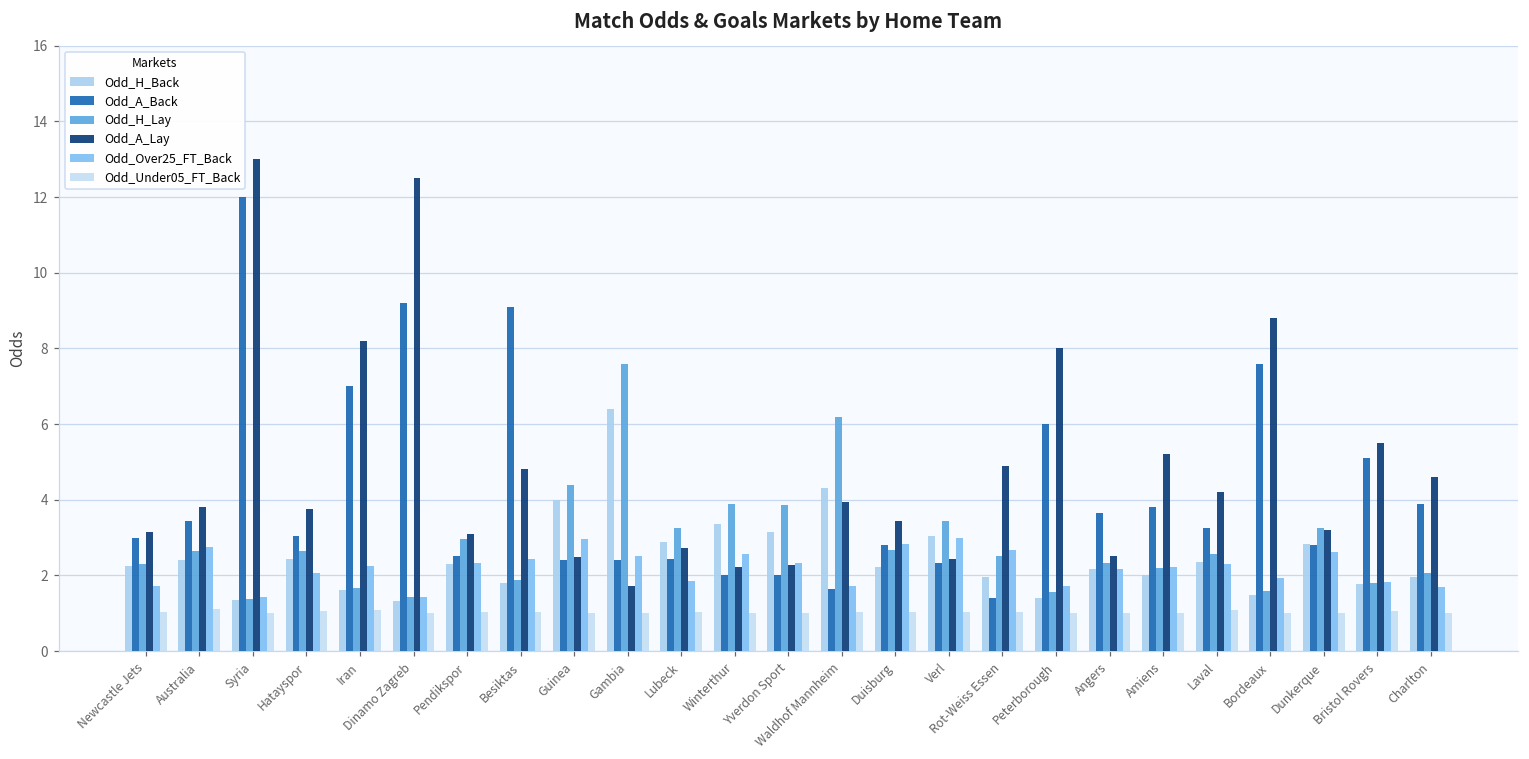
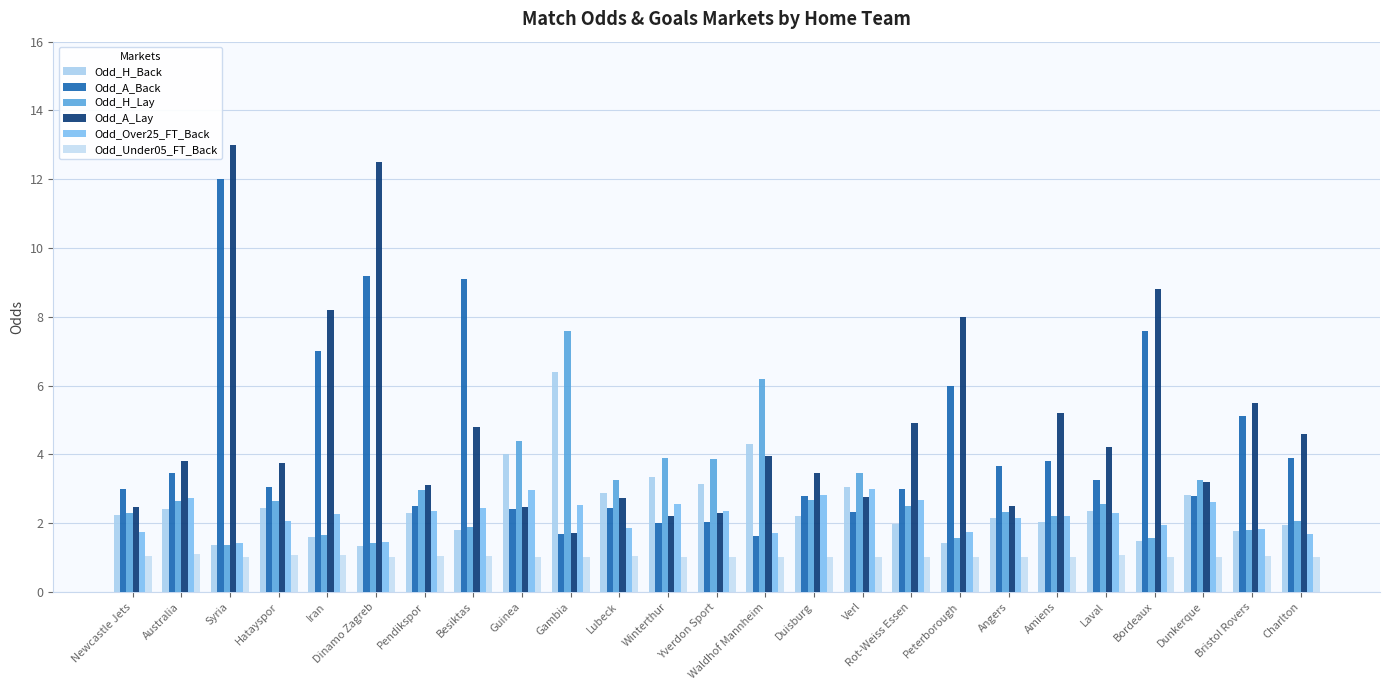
Odd_A_Lay, Newcastle Jets: 3.2 -> 2.5
Odd_A_Back, Gambia: 2.4 -> 1.7
Odd_A_Lay, Verl: 2.4 -> 2.8
Odd_A_Back, Rot-Weiss Essen: 1.4 -> 3.0
